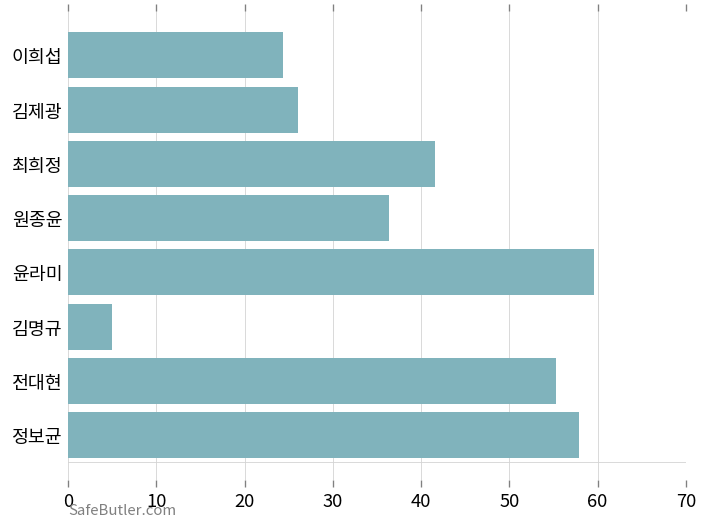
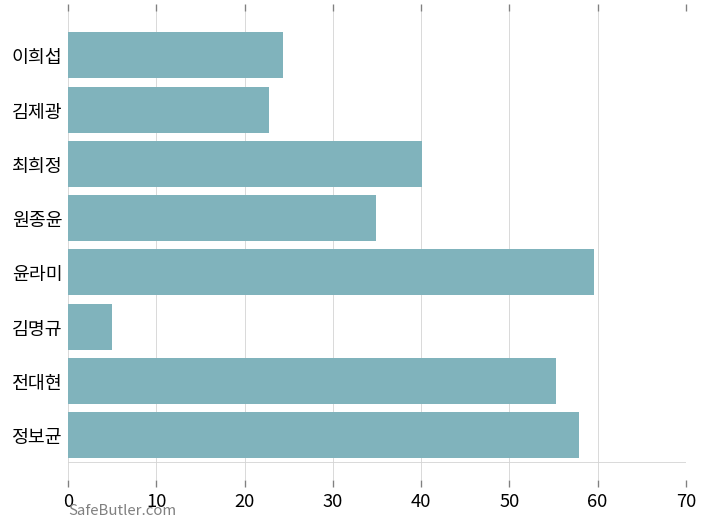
김제광: 26 -> 23
최희정: 42 -> 40
원종윤: 36 -> 35
